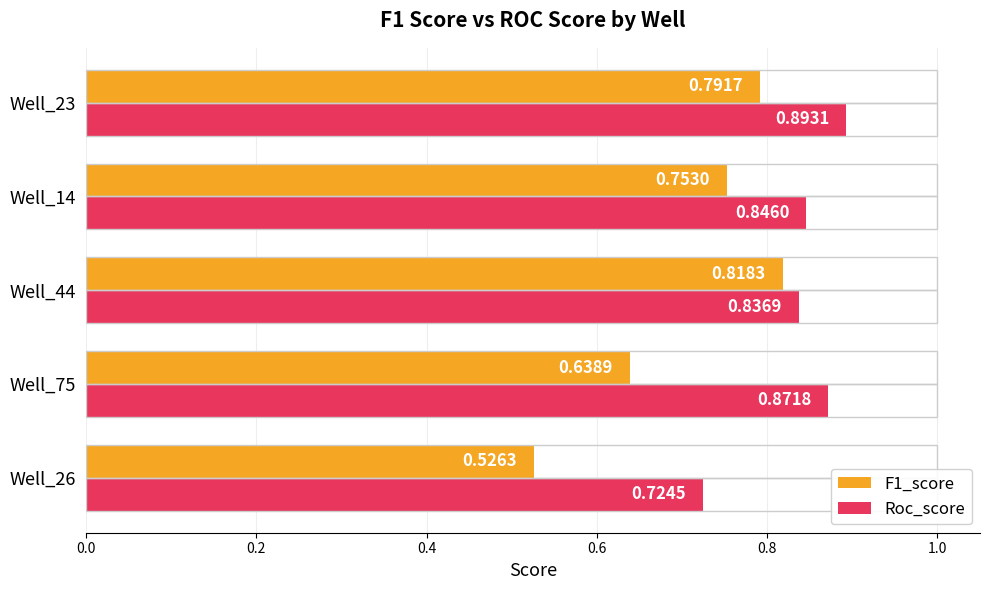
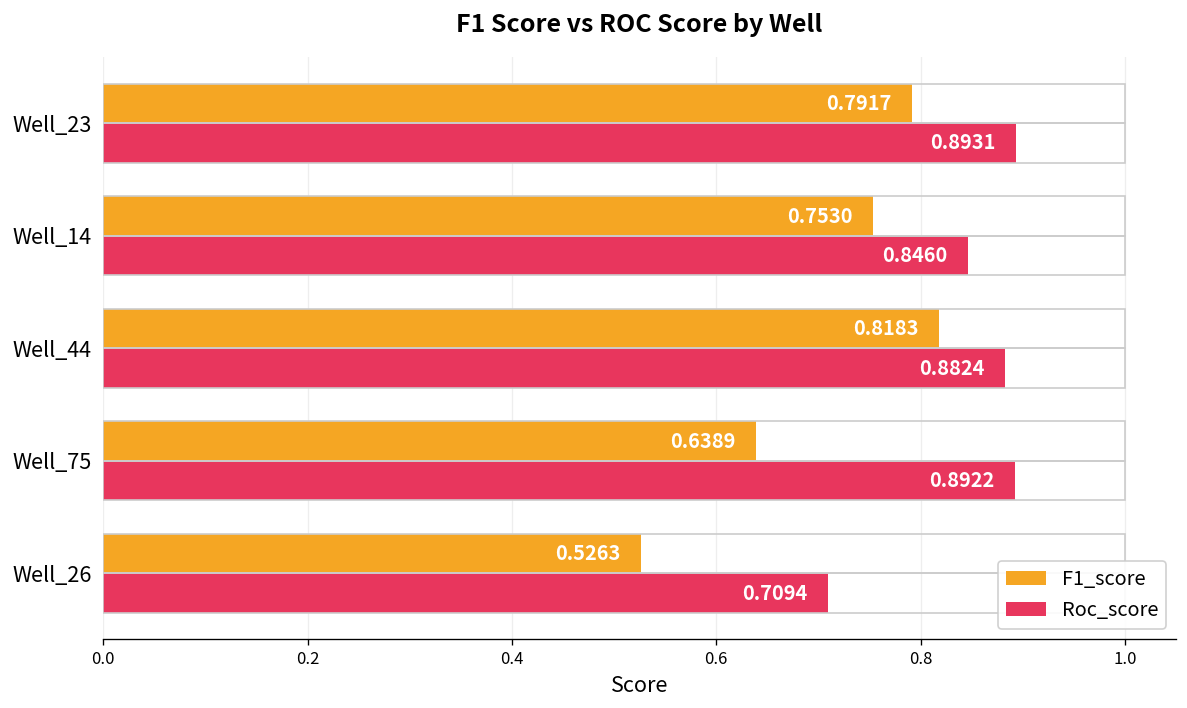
Roc_score, Well_44: 0.8369 -> 0.8824
Roc_score, Well_75: 0.8718 -> 0.8922
Roc_score, Well_26: 0.7245 -> 0.7094
